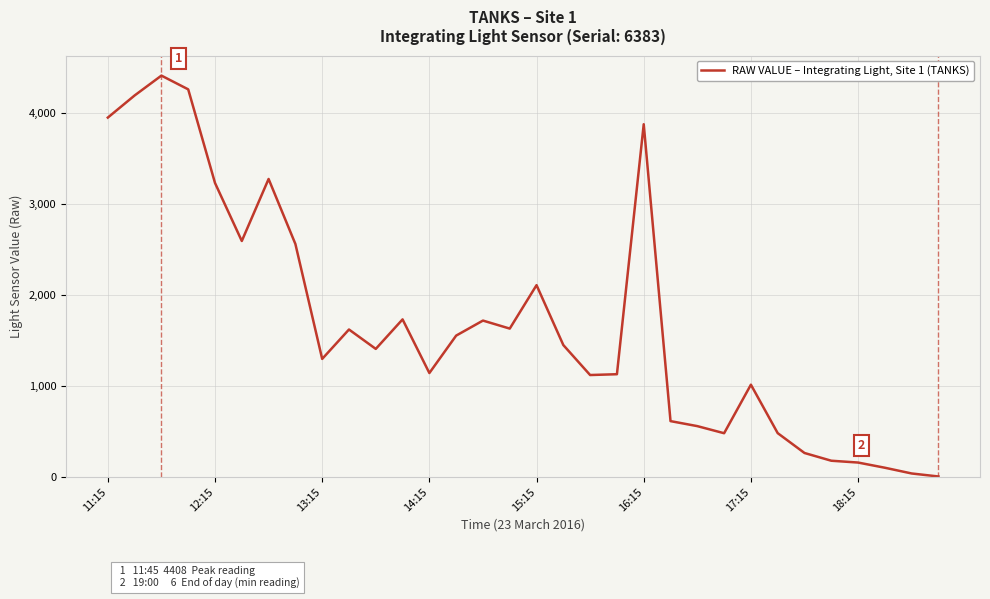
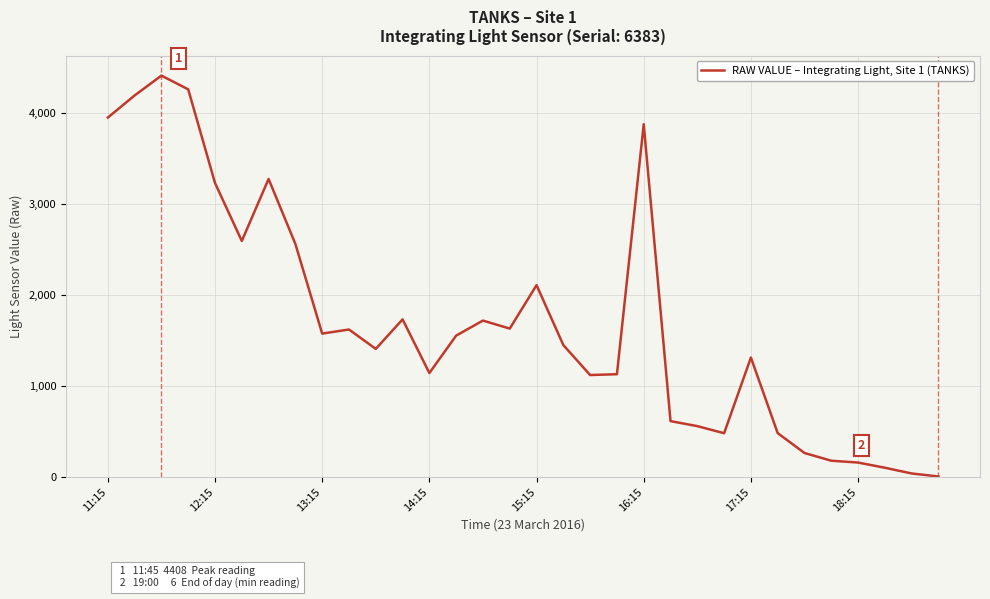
13:15: 1,300 -> 1,600
17:15: 1,000 -> 1,300
